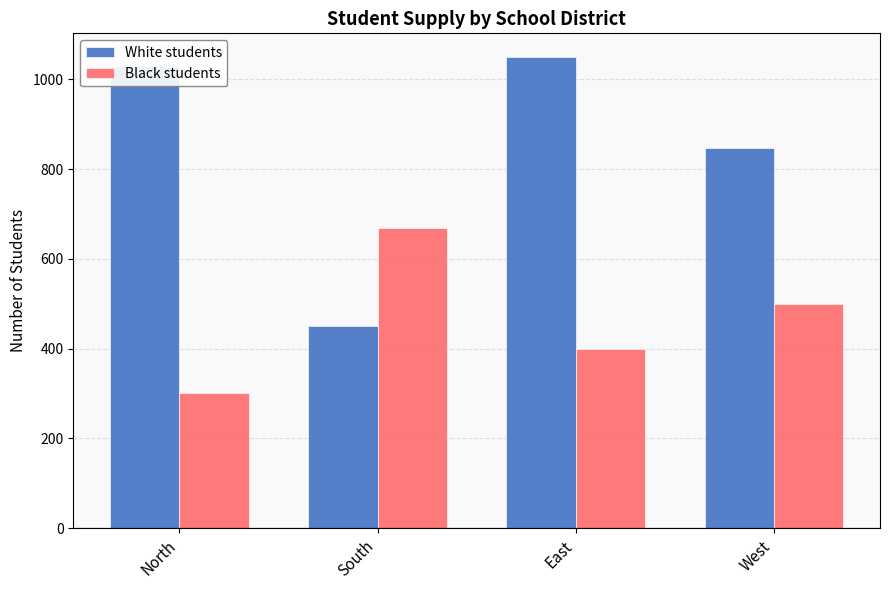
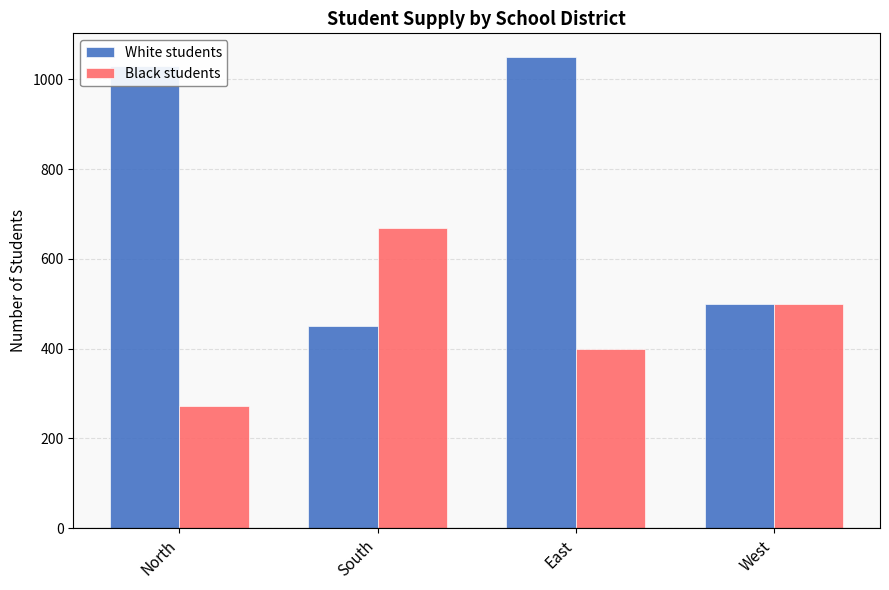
Black students, North: 300 -> 270
White students, West: 850 -> 500
